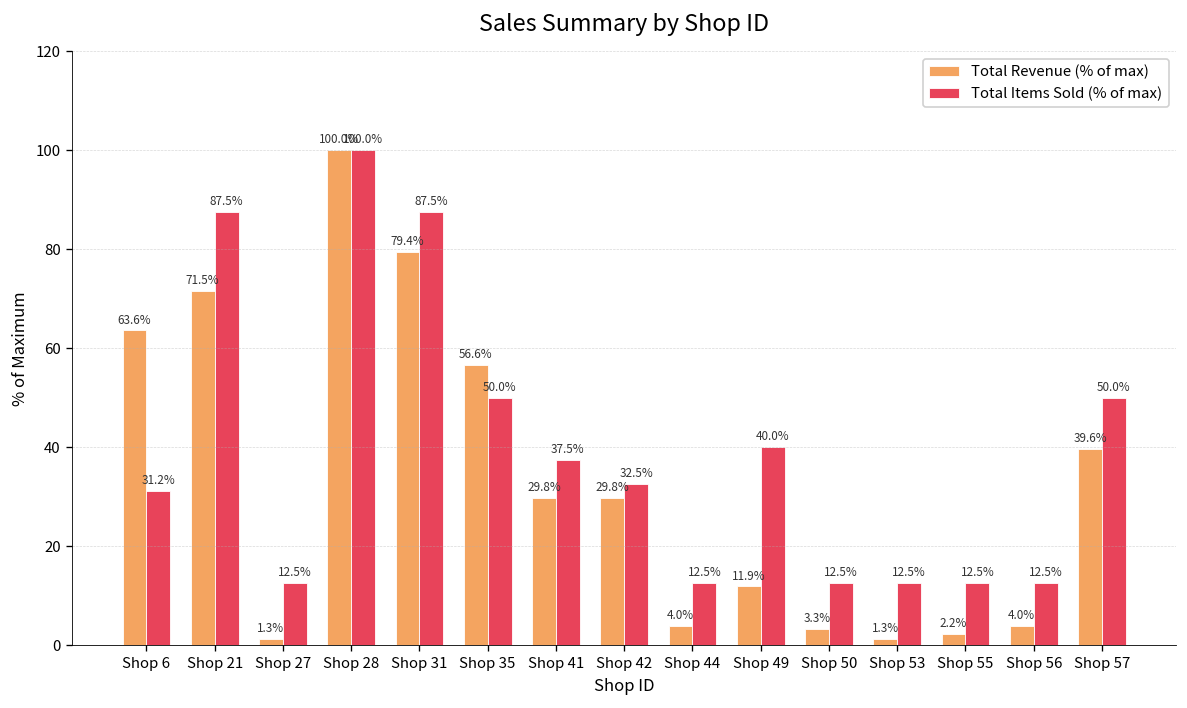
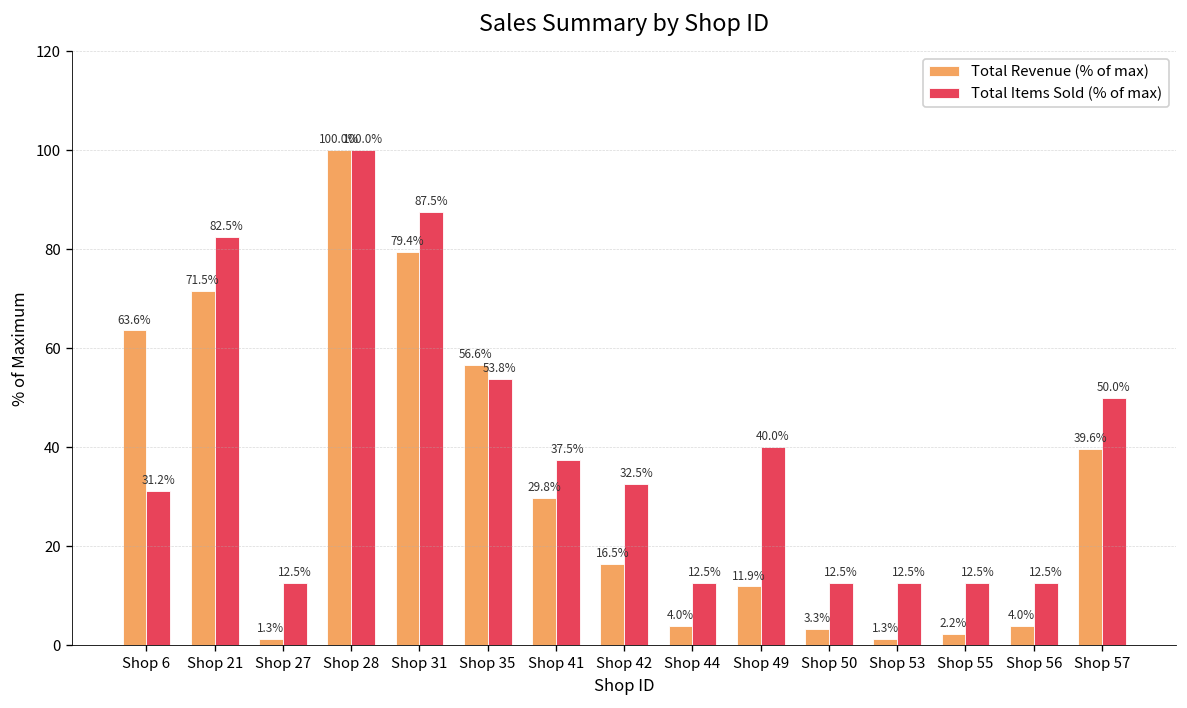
Total Items Sold (% of max), Shop 21: 87.5% -> 82.5%
Total Items Sold (% of max), Shop 35: 50.0% -> 53.8%
Total Revenue (% of max), Shop 42: 29.8% -> 16.5%
